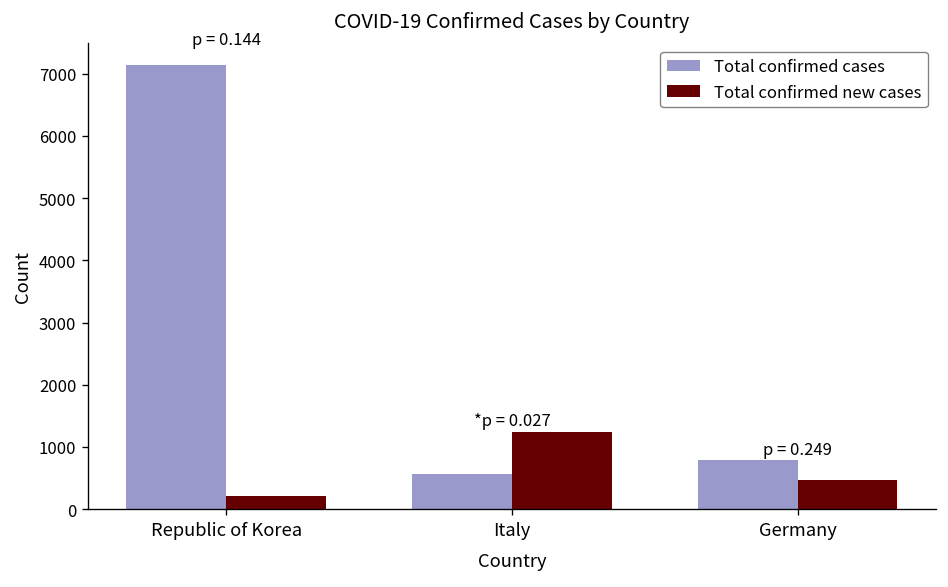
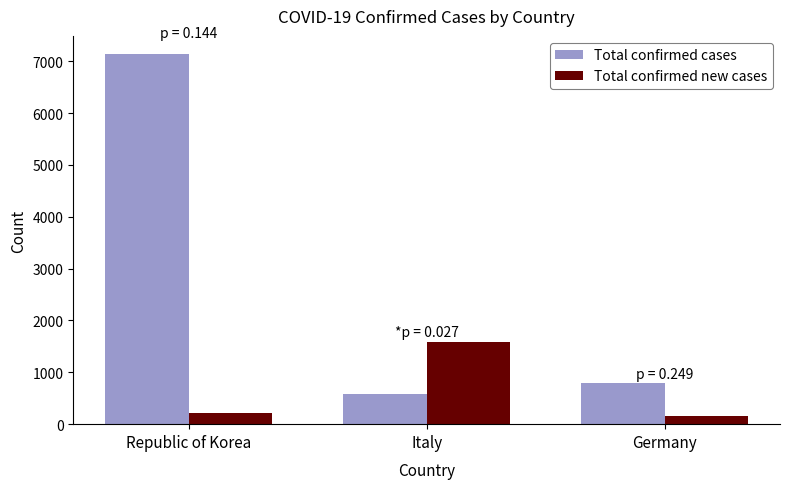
Total confirmed new cases, Italy: 1200 -> 1600
Total confirmed new cases, Germany: 500 -> 200
